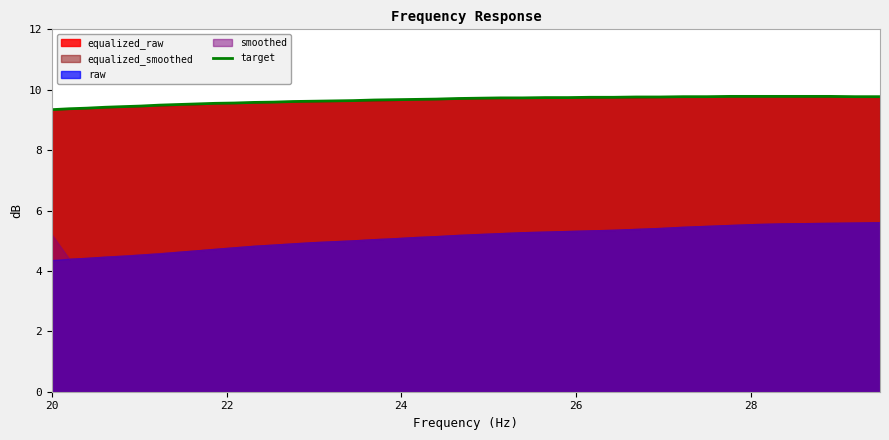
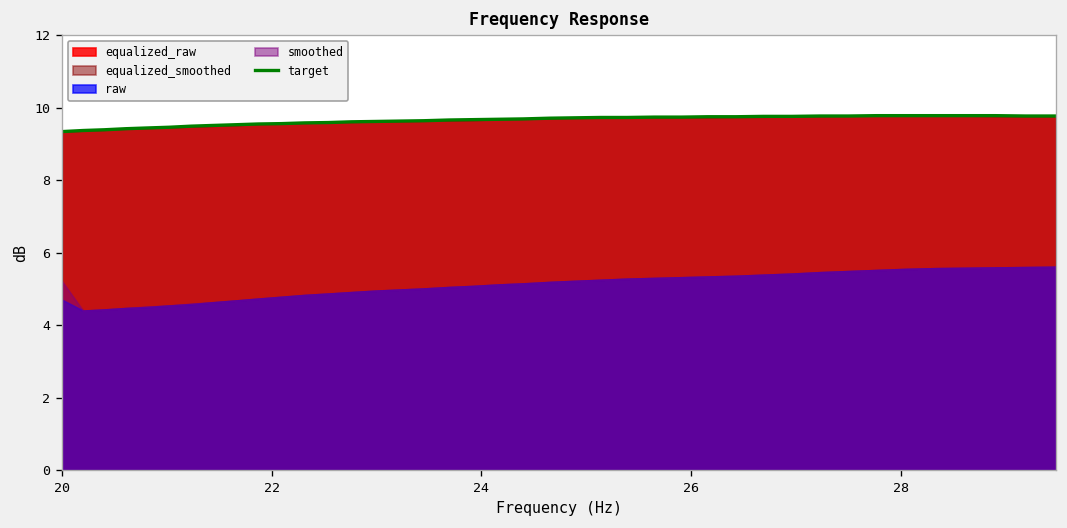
raw, 20: 4.4 -> 4.7
